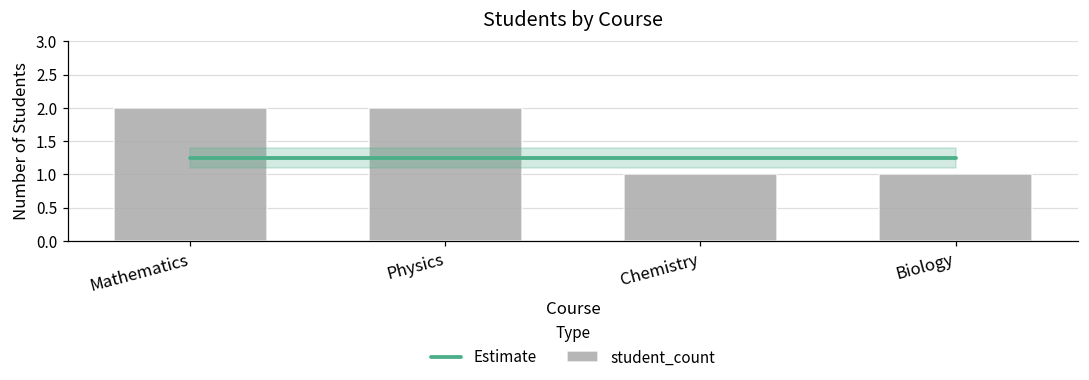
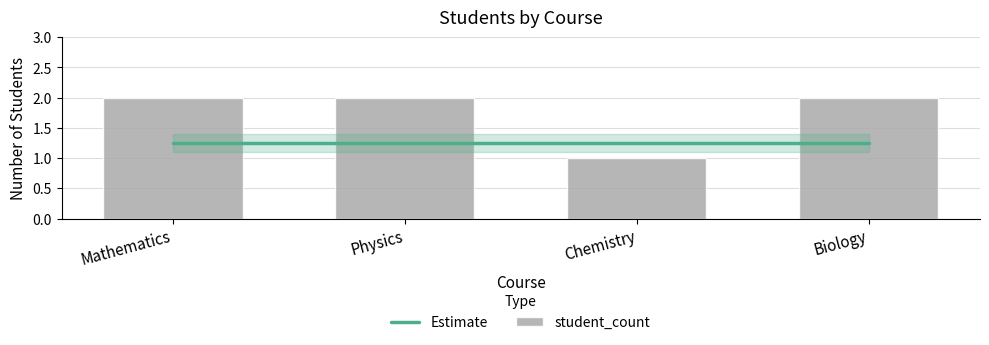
student_count, Biology: 1 -> 2
